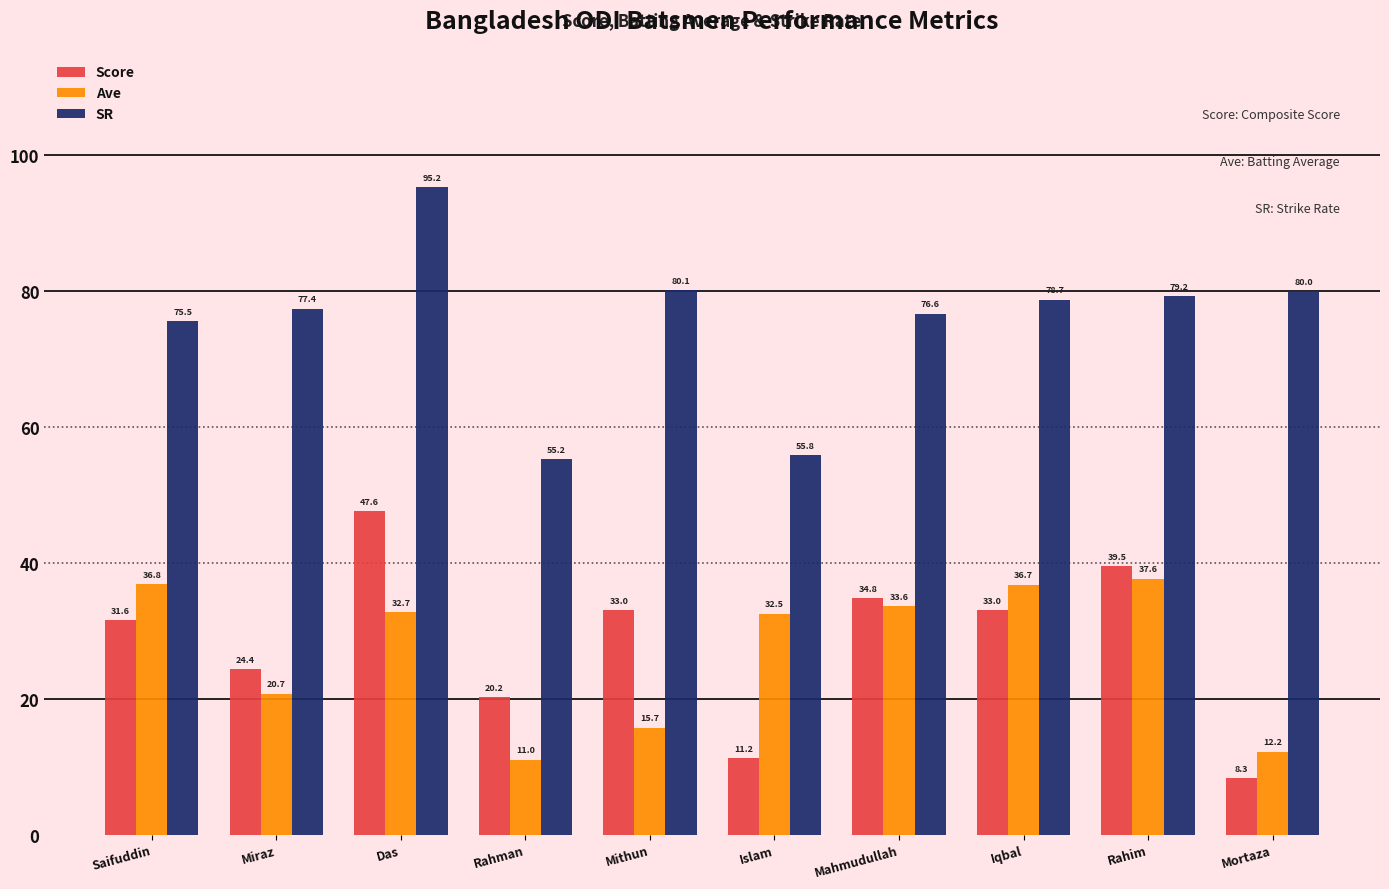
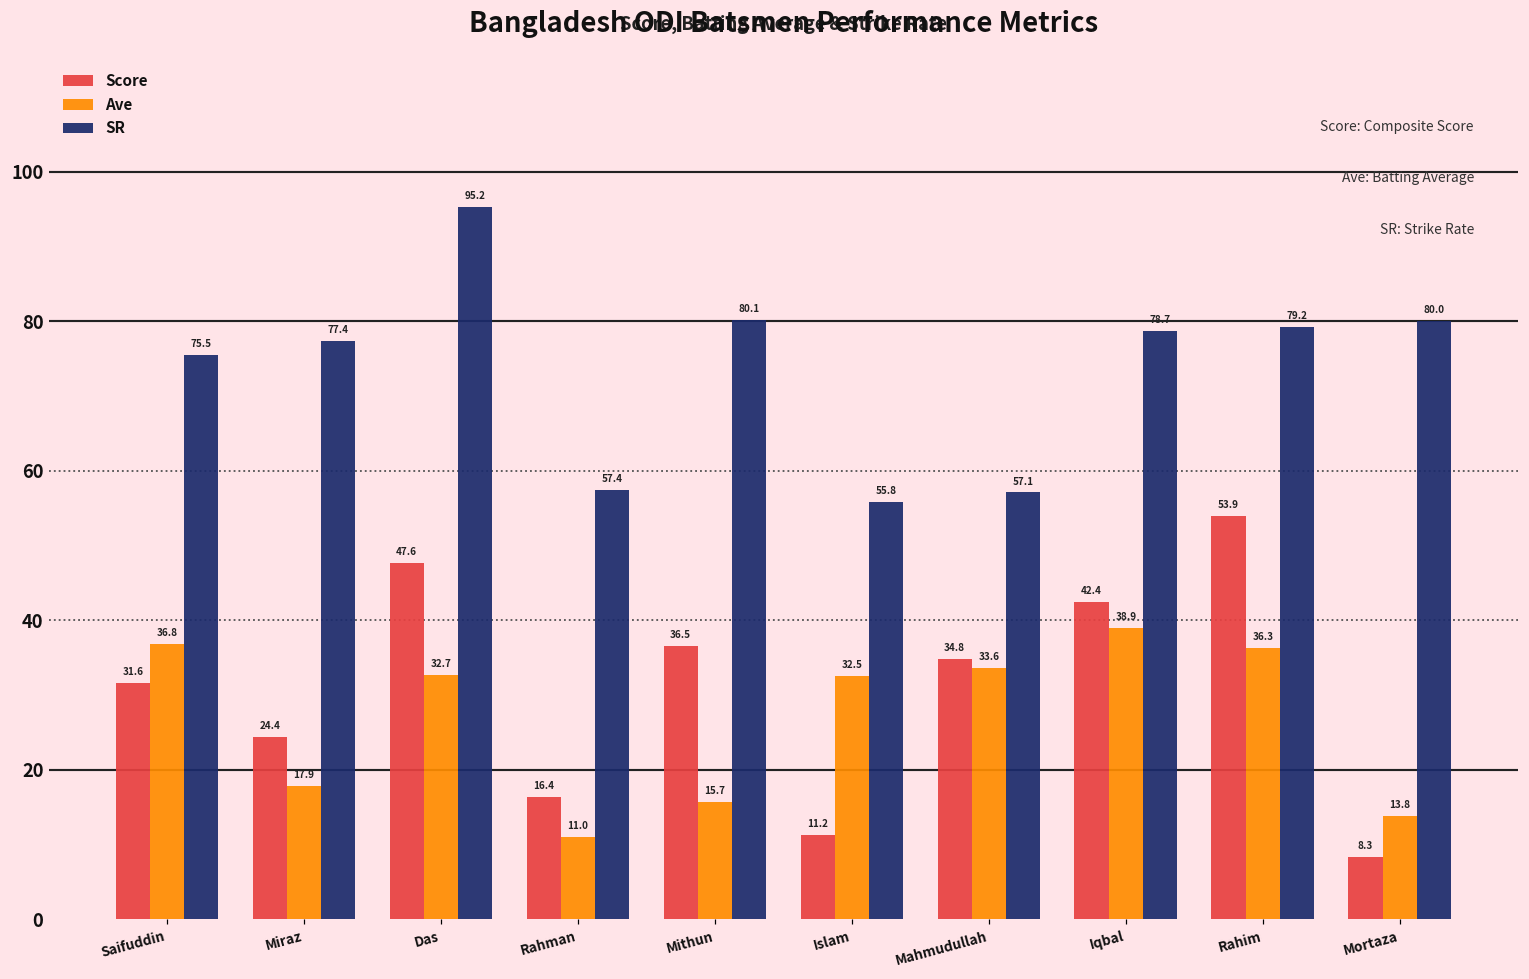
Ave, Miraz: 20.7 -> 17.9
Score, Rahman: 20.2 -> 16.4
SR, Rahman: 55.2 -> 57.4
Score, Mithun: 33.0 -> 36.5
SR, Mahmudullah: 76.6 -> 57.1
Score, Iqbal: 33.0 -> 42.4
Ave, Iqbal: 36.7 -> 38.9
Score, Rahim: 39.5 -> 53.9
Ave, Rahim: 37.6 -> 36.3
Ave, Mortaza: 12.2 -> 13.8
